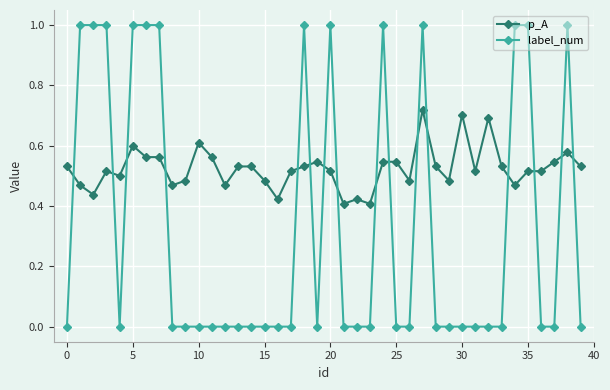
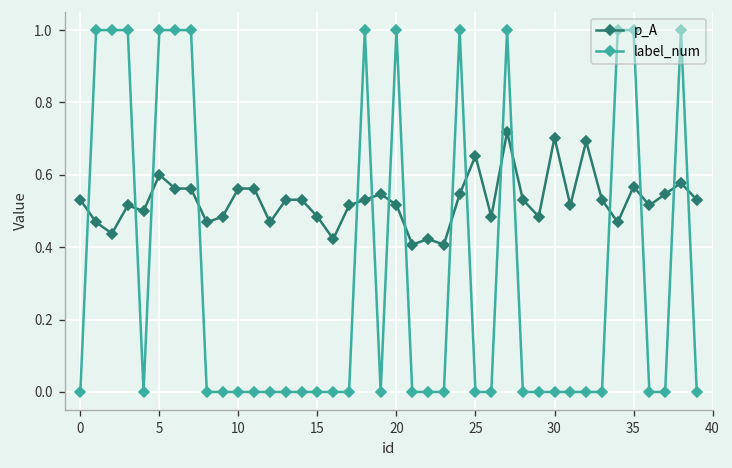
p_A, 10: 0.61 -> 0.56
p_A, 25: 0.55 -> 0.65
p_A, 35: 0.52 -> 0.57
